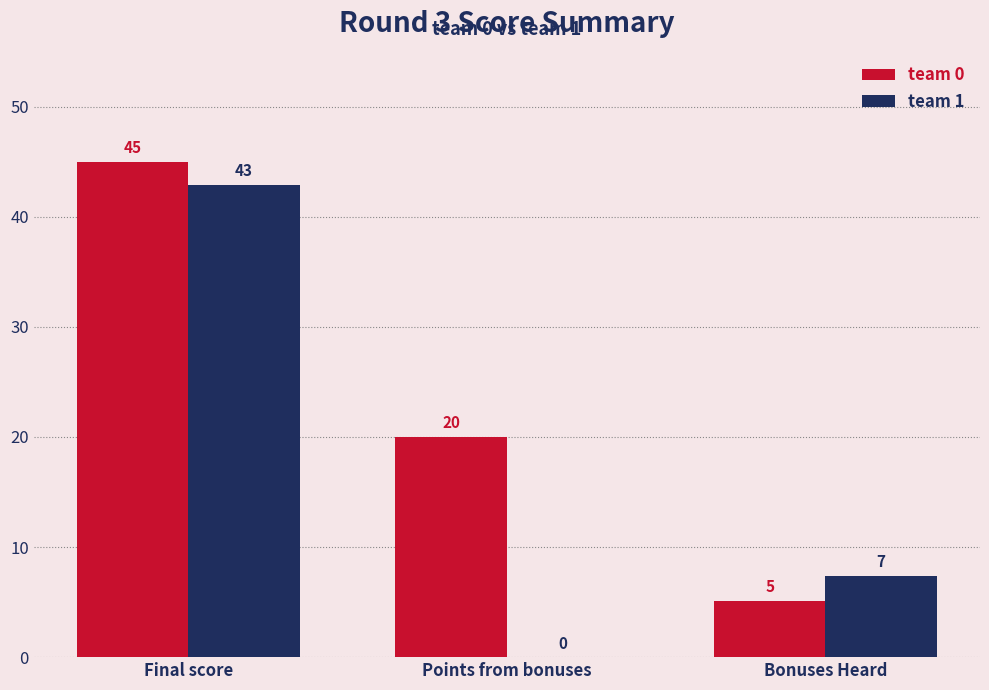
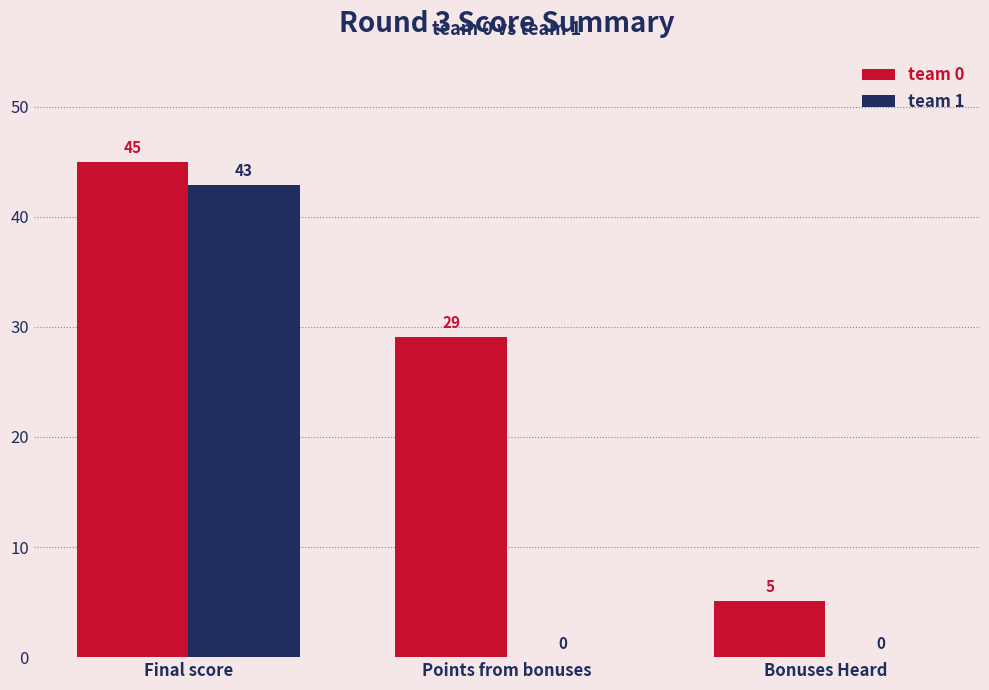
team 0, Points from bonuses: 20 -> 29
team 1, Bonuses Heard: 7 -> 0
